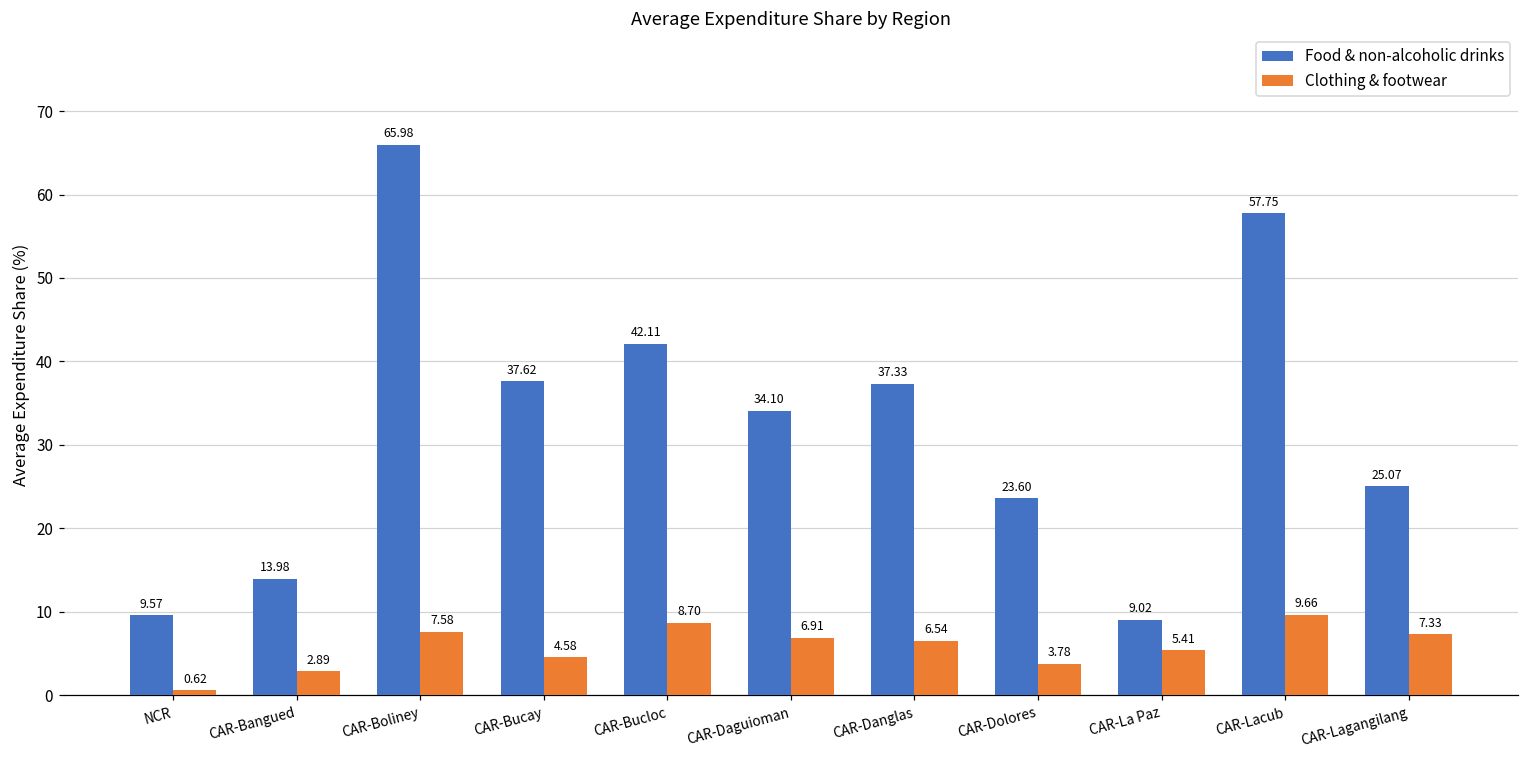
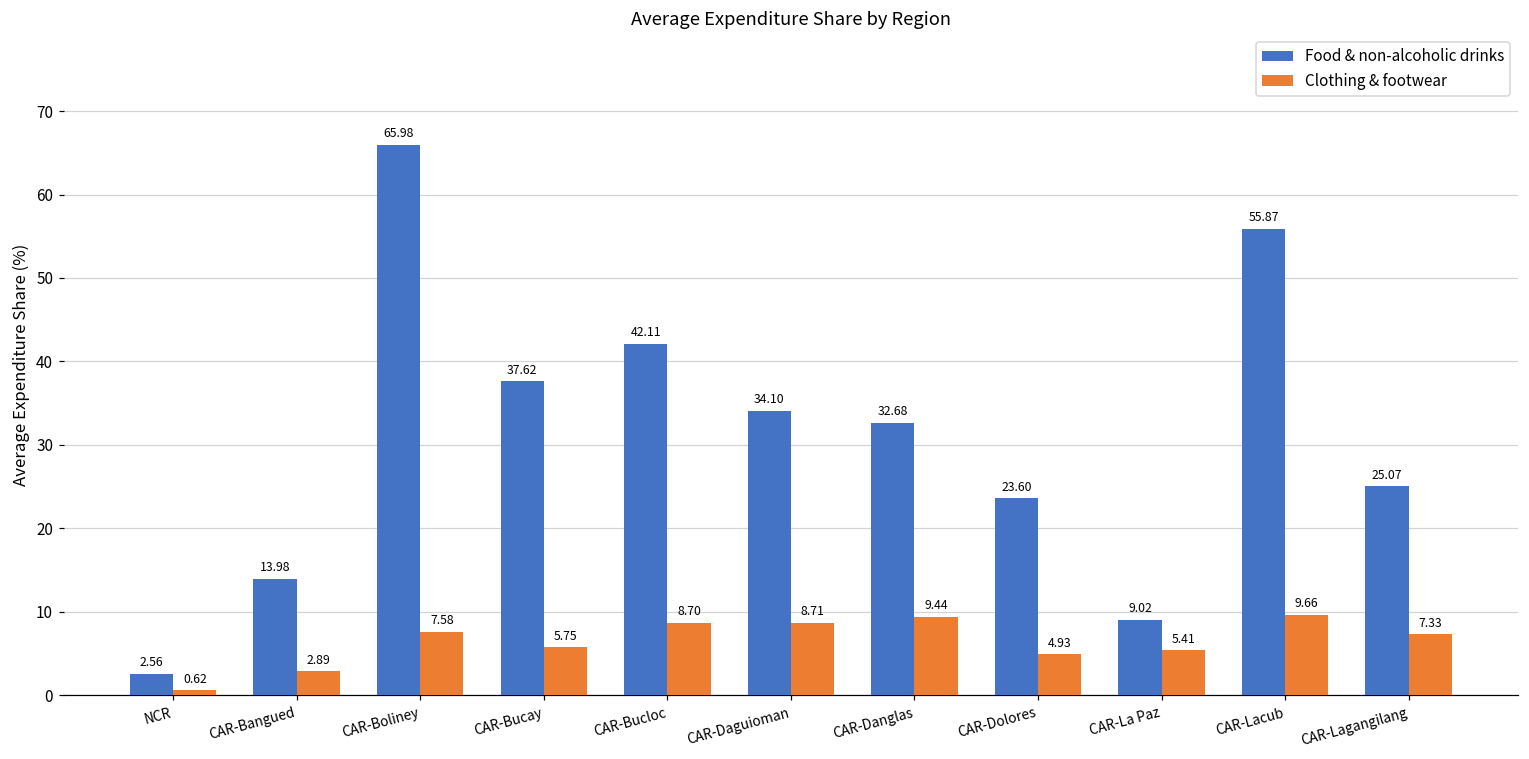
Food & non-alcoholic drinks, NCR: 9.57 -> 2.56
Clothing & footwear, CAR-Bucay: 4.58 -> 5.75
Clothing & footwear, CAR-Daguioman: 6.91 -> 8.71
Food & non-alcoholic drinks, CAR-Danglas: 37.33 -> 32.68
Clothing & footwear, CAR-Danglas: 6.54 -> 9.44
Clothing & footwear, CAR-Dolores: 3.78 -> 4.93
Food & non-alcoholic drinks, CAR-Lacub: 57.75 -> 55.87
